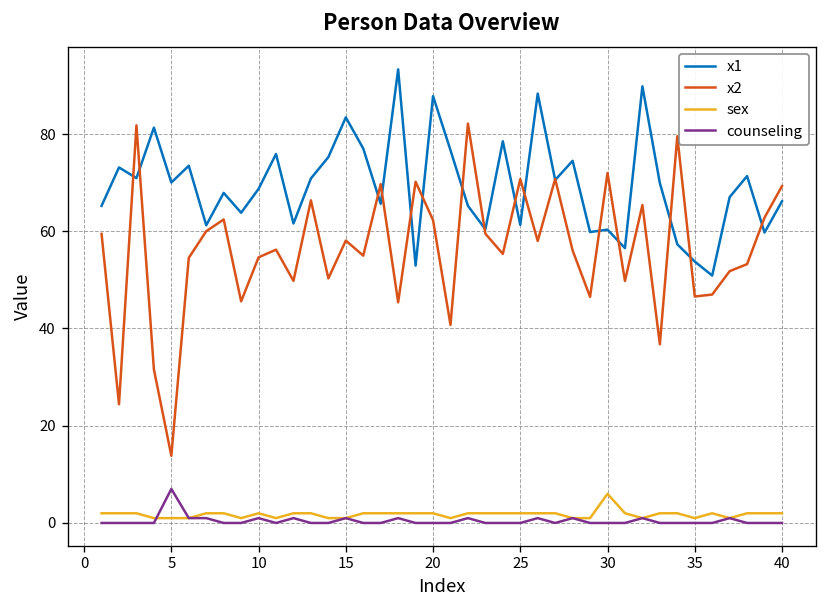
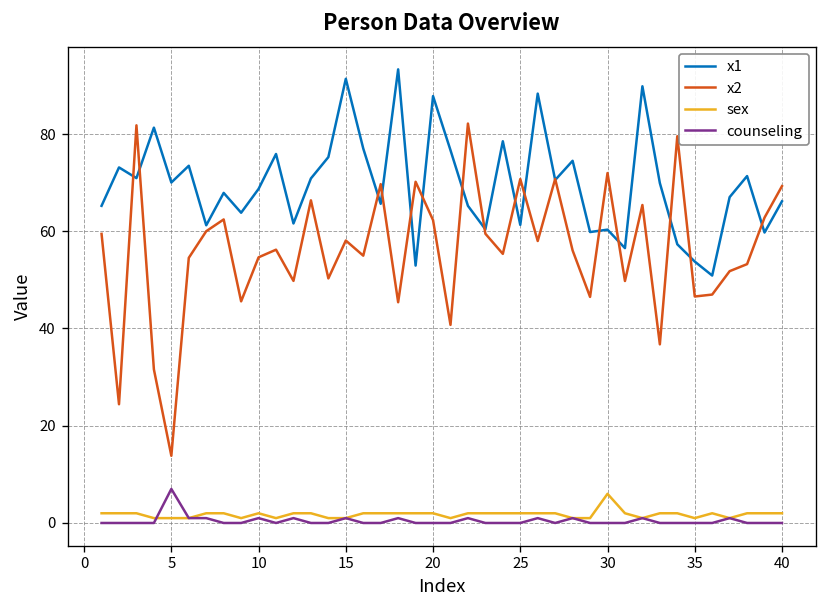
x1, 15: 83 -> 91
